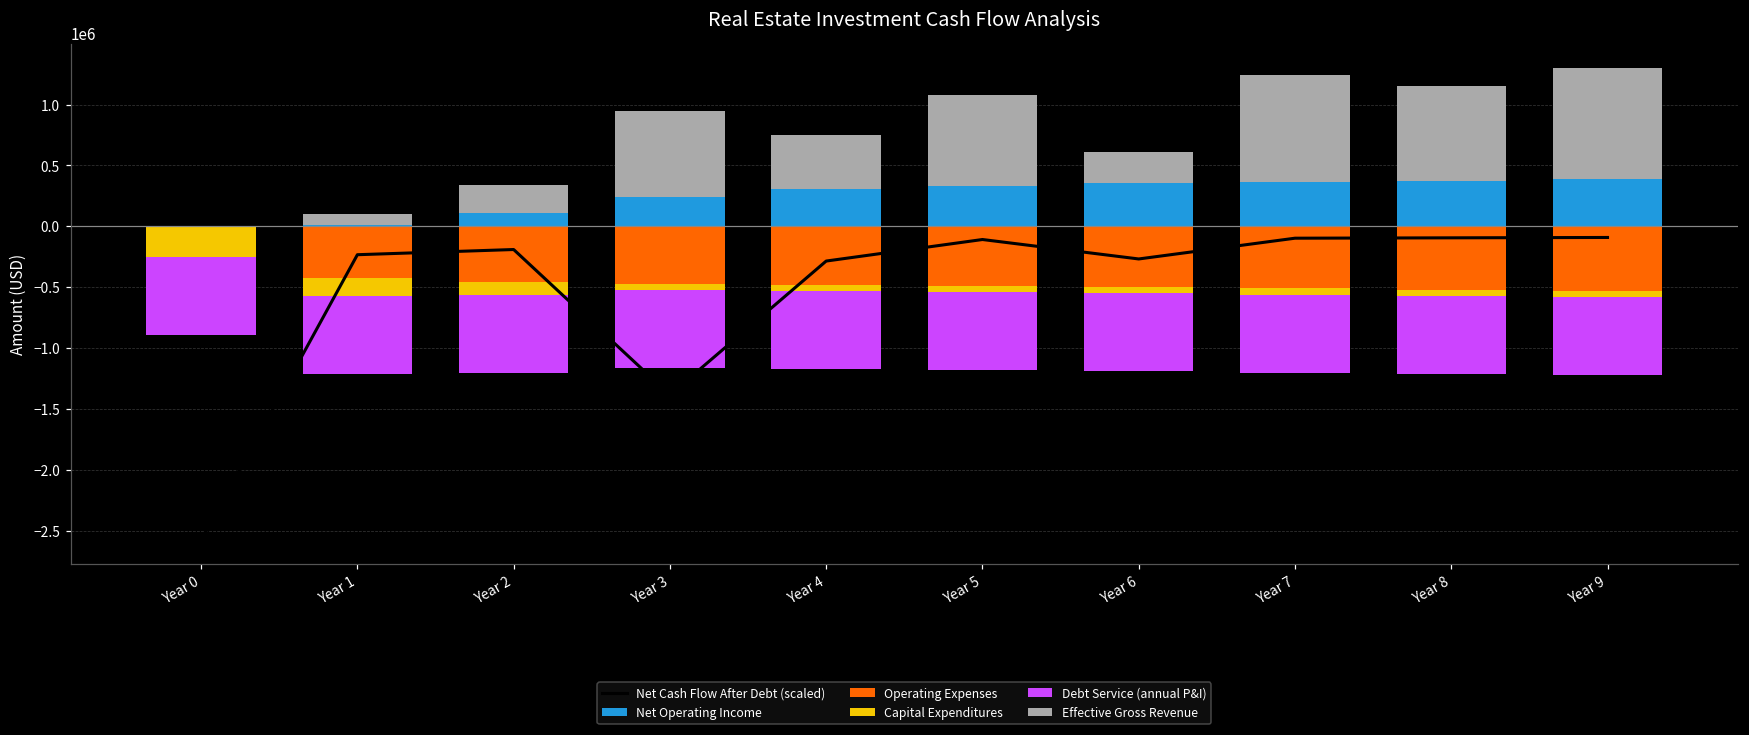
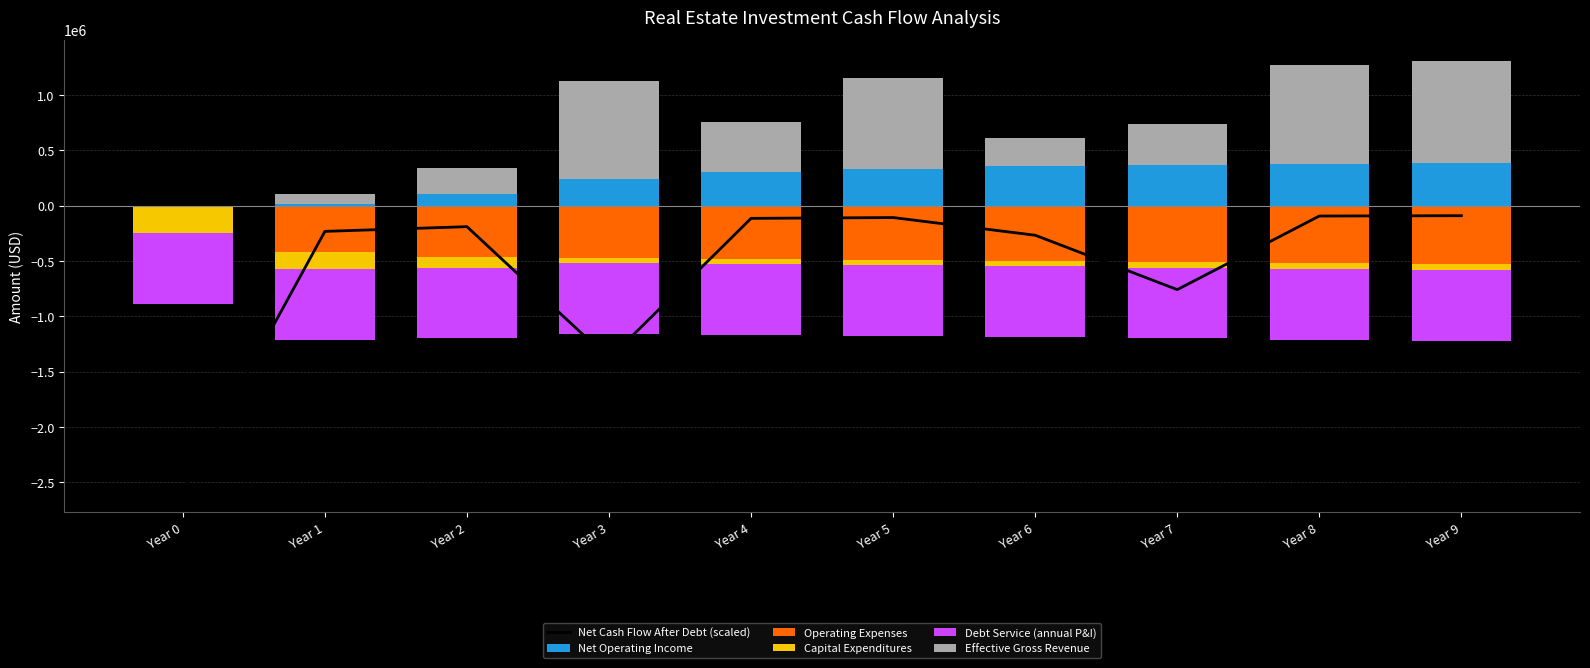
Effective Gross Revenue, Year 3: 710000 -> 880000
Net Cash Flow After Debt (scaled), Year 4: -280000 -> -120000
Effective Gross Revenue, Year 5: 740000 -> 820000
Effective Gross Revenue, Year 7: 880000 -> 380000
Net Cash Flow After Debt (scaled), Year 7: -100000 -> -760000
Effective Gross Revenue, Year 8: 770000 -> 900000
